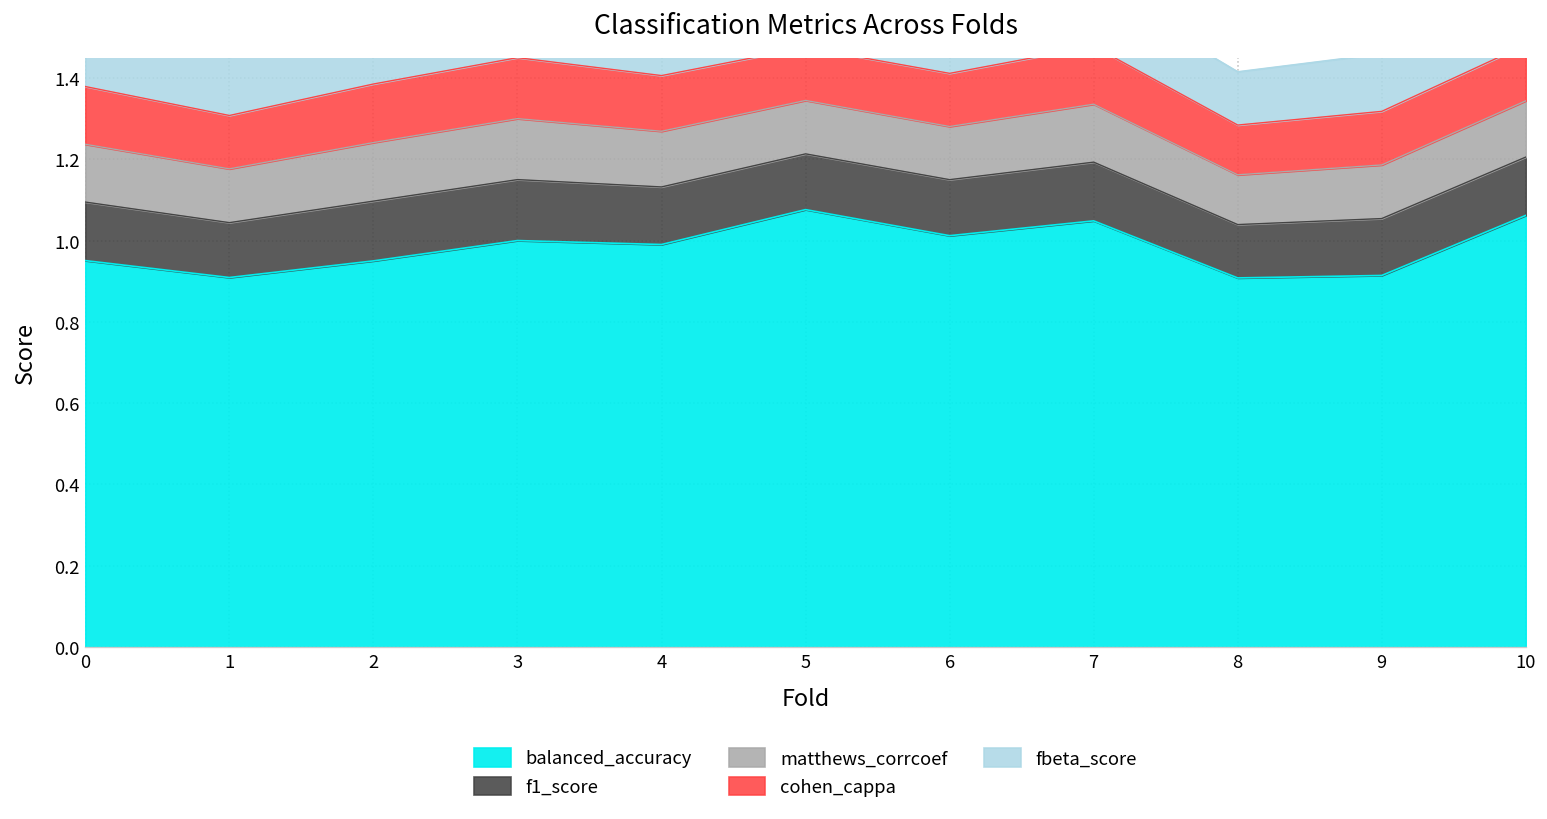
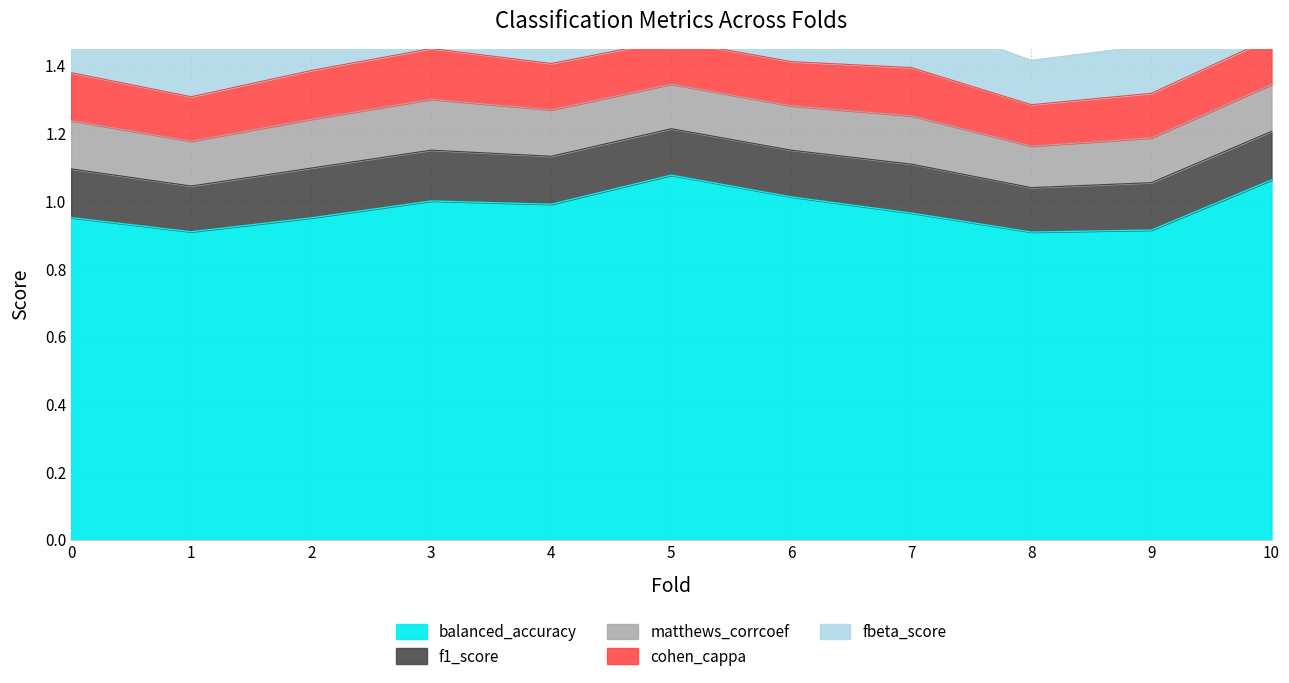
balanced_accuracy, 7: 1.05 -> 0.96
